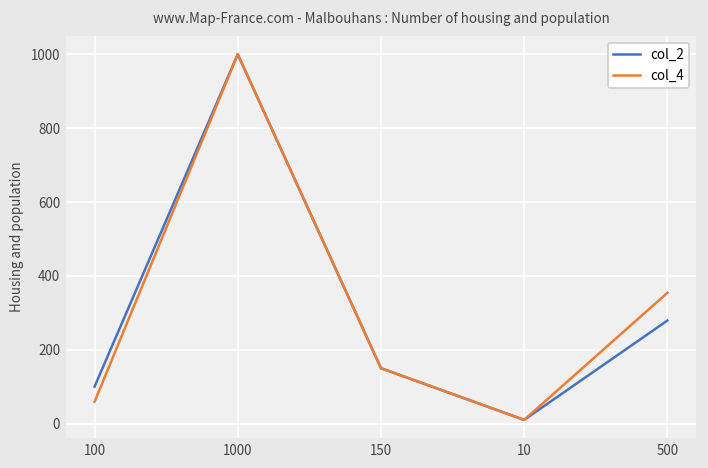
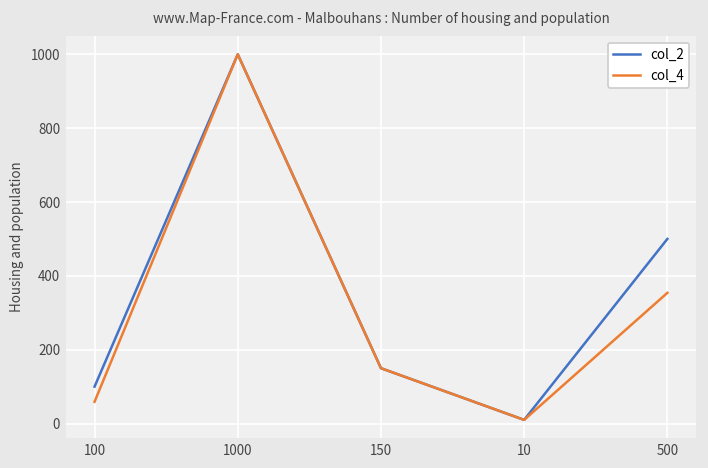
col_2, 500: 280 -> 500
